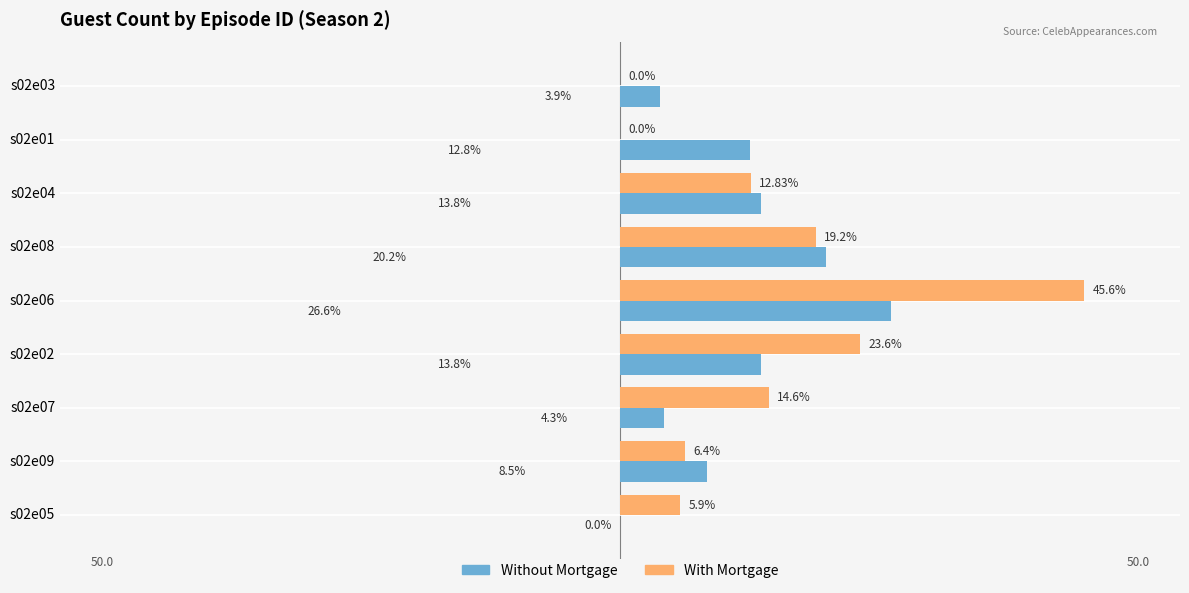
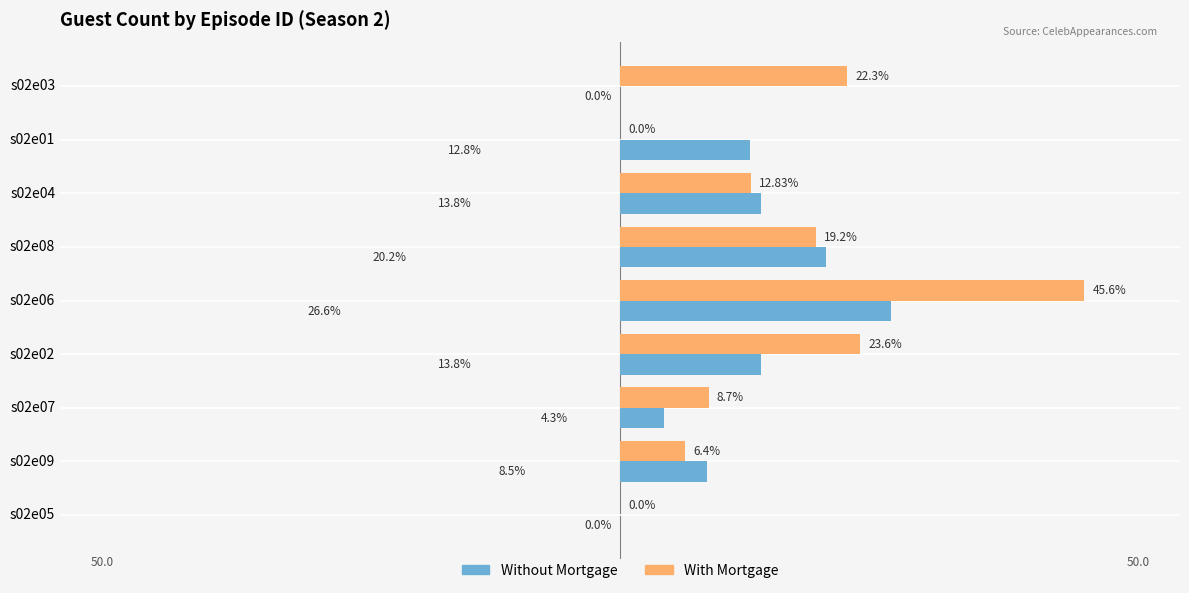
With Mortgage, s02e03: 0.0% -> 22.3%
Without Mortgage, s02e03: 3.9% -> 0.0%
With Mortgage, s02e07: 14.6% -> 8.7%
With Mortgage, s02e05: 5.9% -> 0.0%
